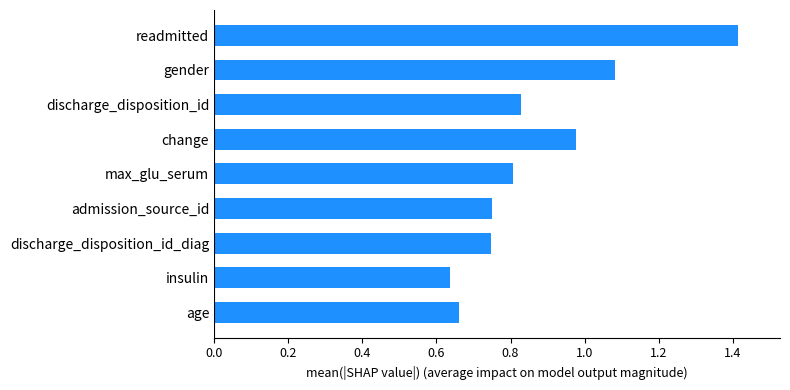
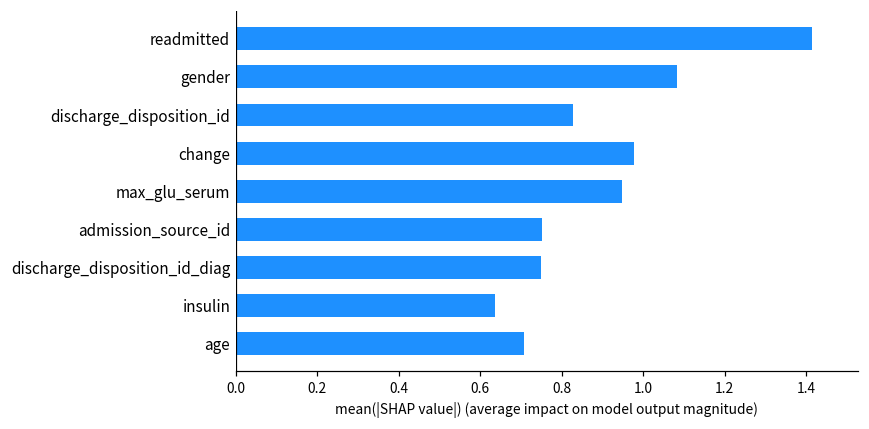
max_glu_serum: 0.81 -> 0.95
age: 0.66 -> 0.71
